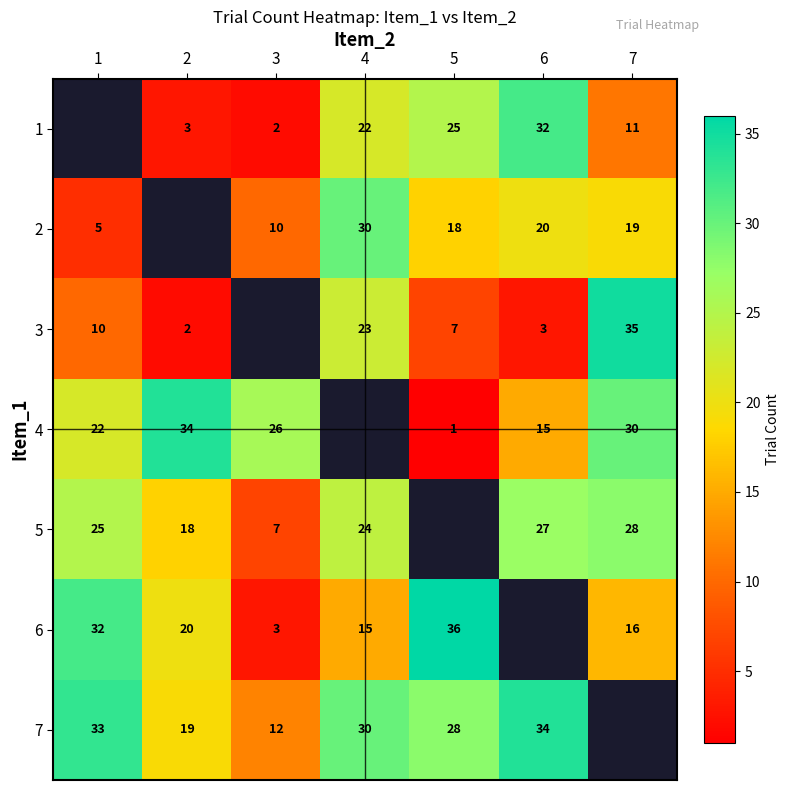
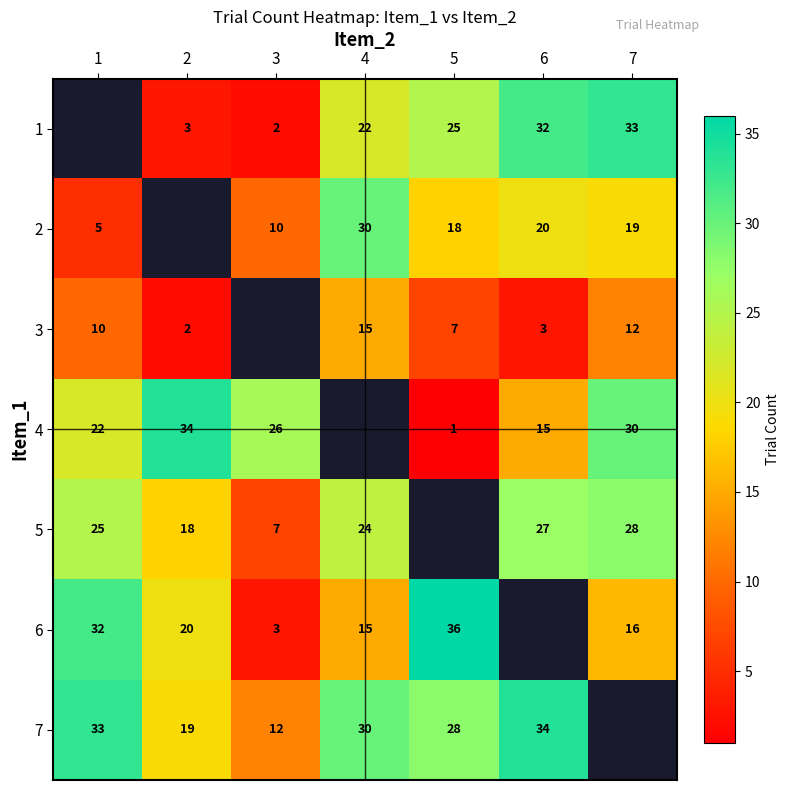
1, 7: 11 -> 33
3, 4: 23 -> 15
3, 7: 35 -> 12
